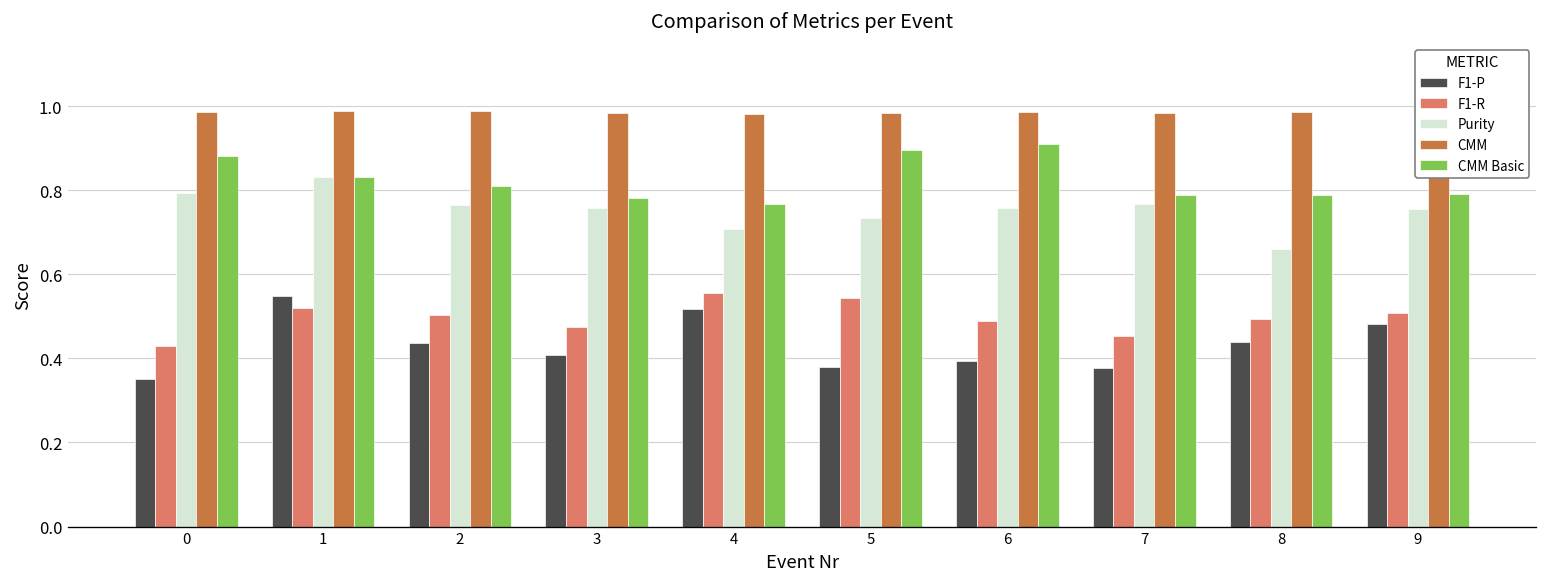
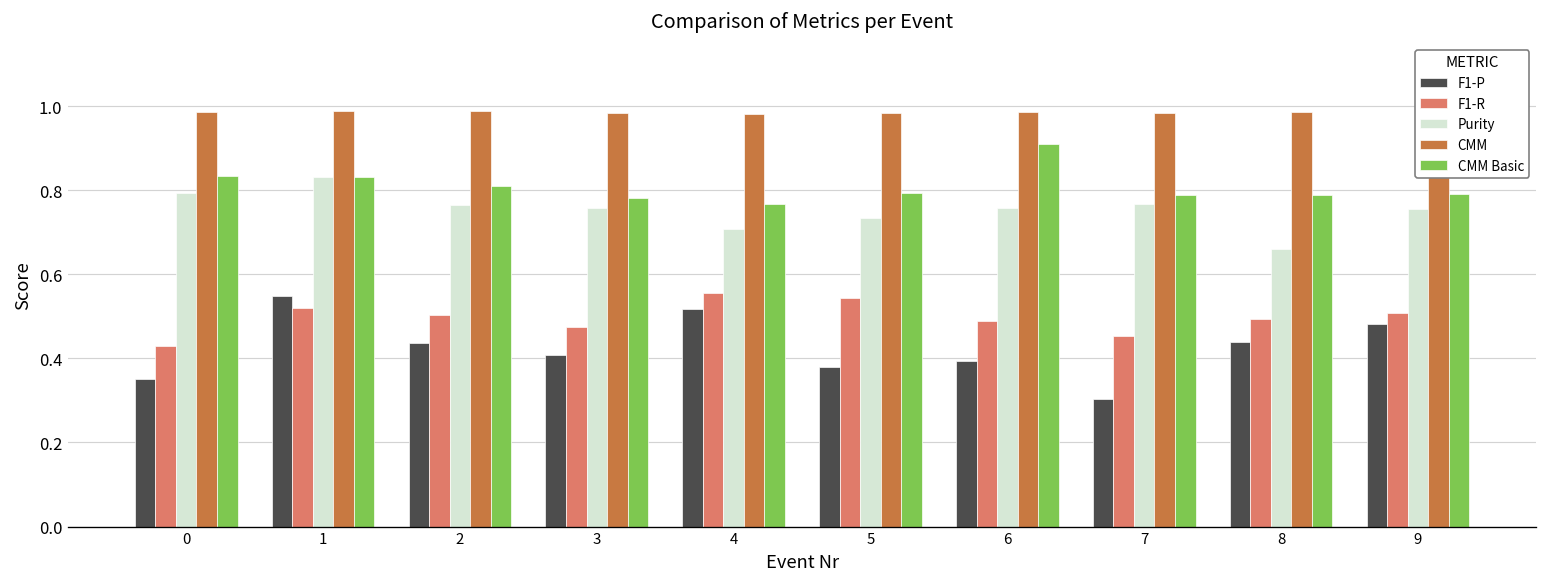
CMM Basic, 0: 0.88 -> 0.83
CMM Basic, 5: 0.90 -> 0.79
F1-P, 7: 0.38 -> 0.30
